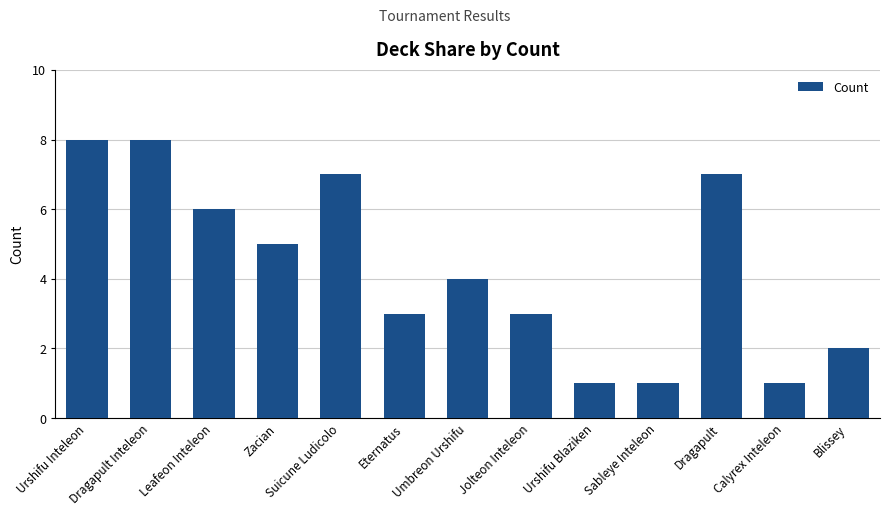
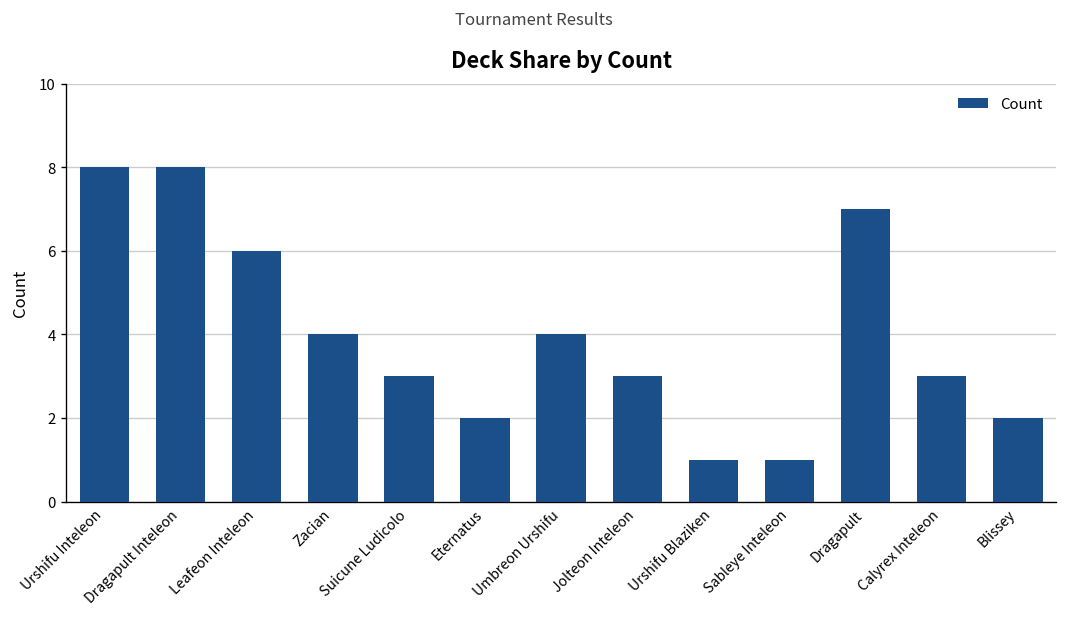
Zacian: 5 -> 4
Suicune Ludicolo: 7 -> 3
Eternatus: 3 -> 2
Calyrex Inteleon: 1 -> 3
